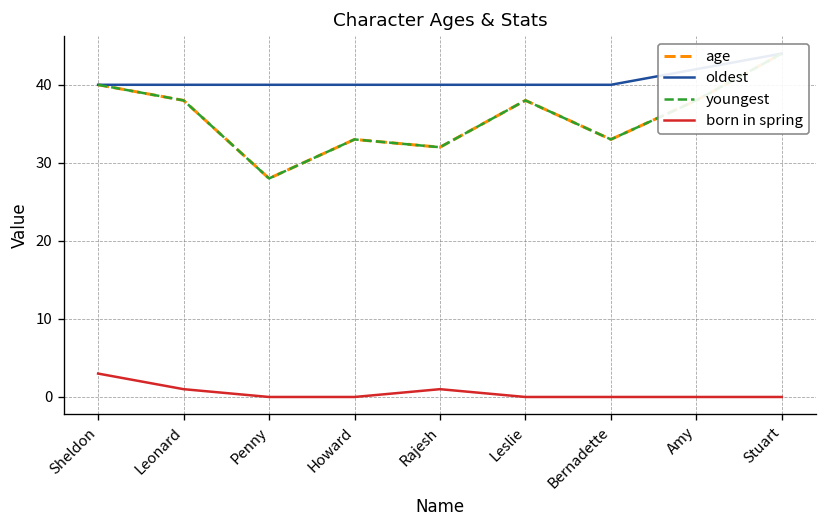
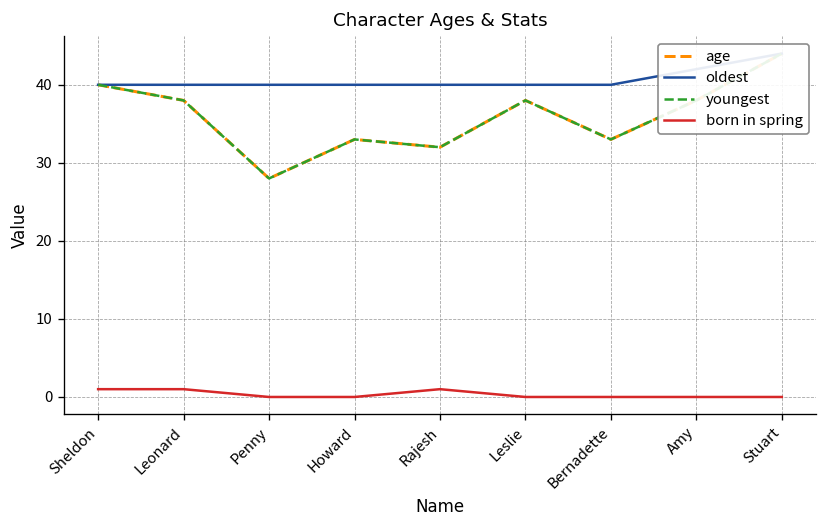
born in spring, Sheldon: 3 -> 1
